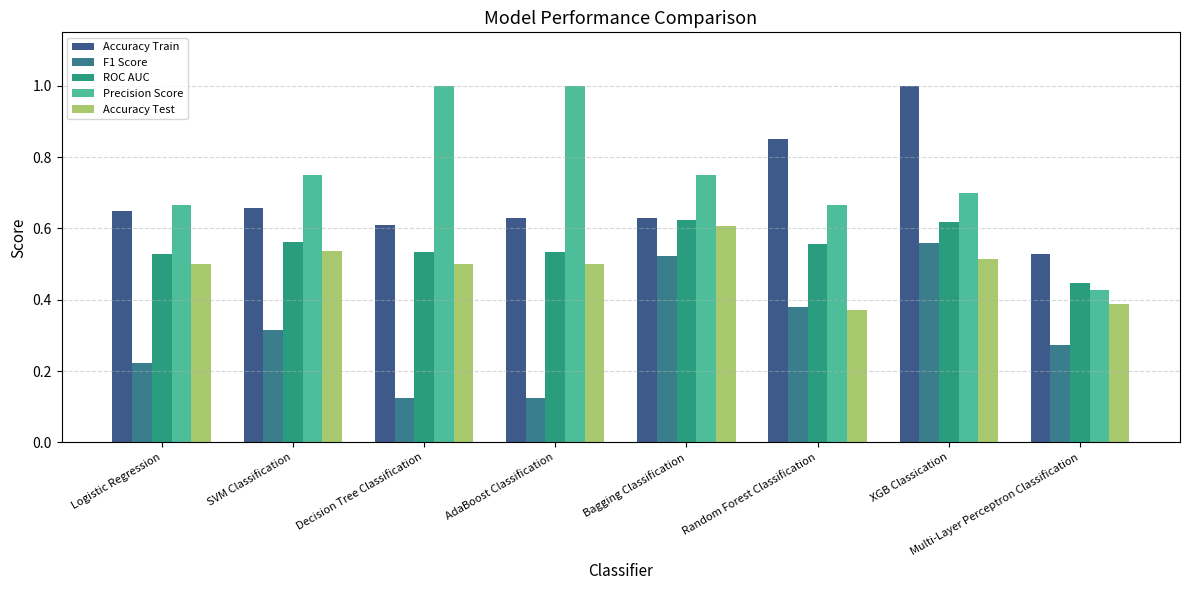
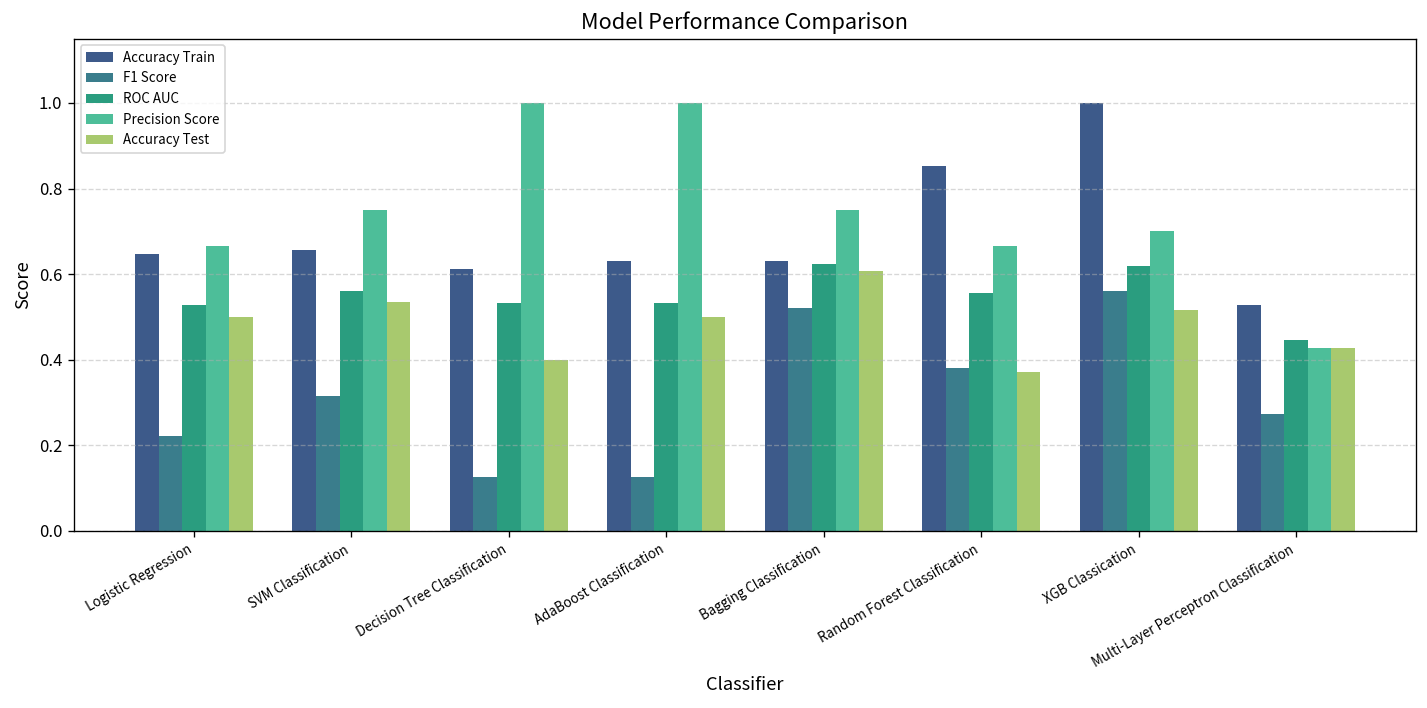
Accuracy Test, Decision Tree Classification: 0.5 -> 0.4
Accuracy Test, Multi-Layer Perceptron Classification: 0.39 -> 0.43
